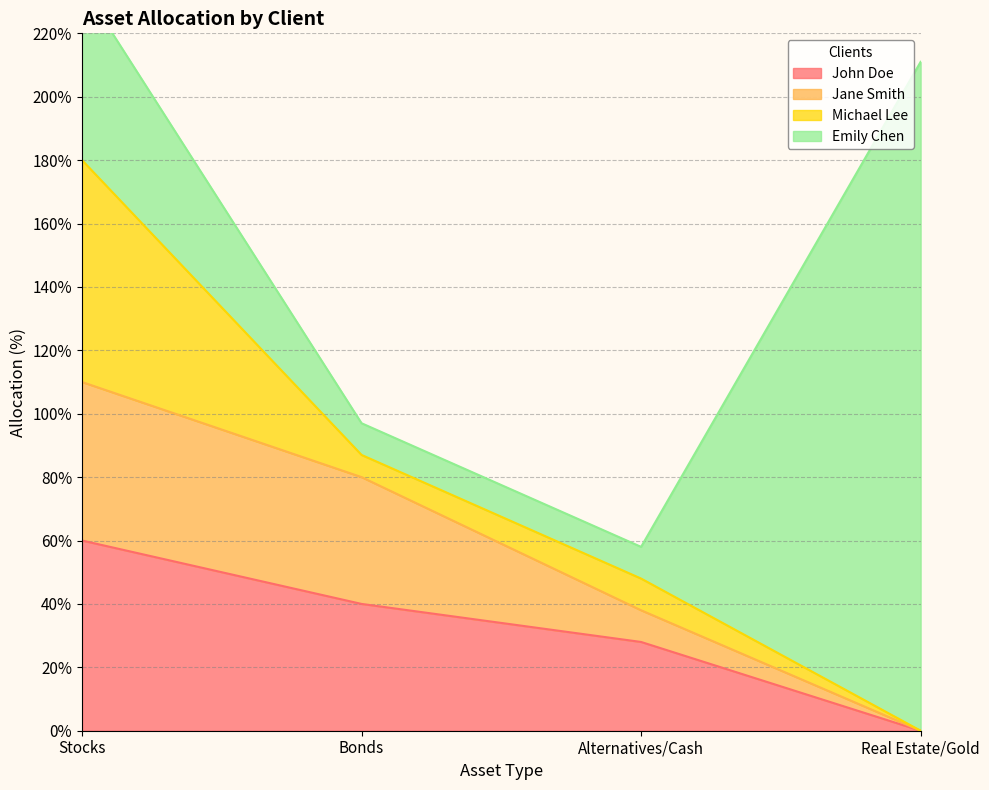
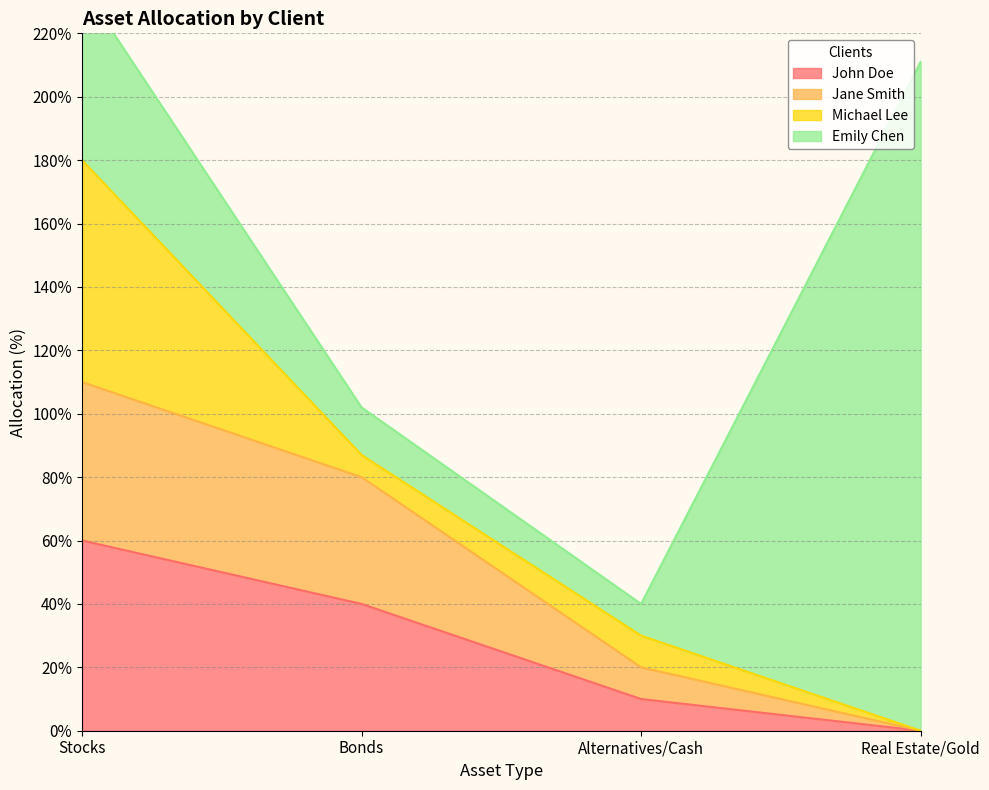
Emily Chen, Bonds: 10% -> 15%
John Doe, Alternatives/Cash: 28% -> 10%
